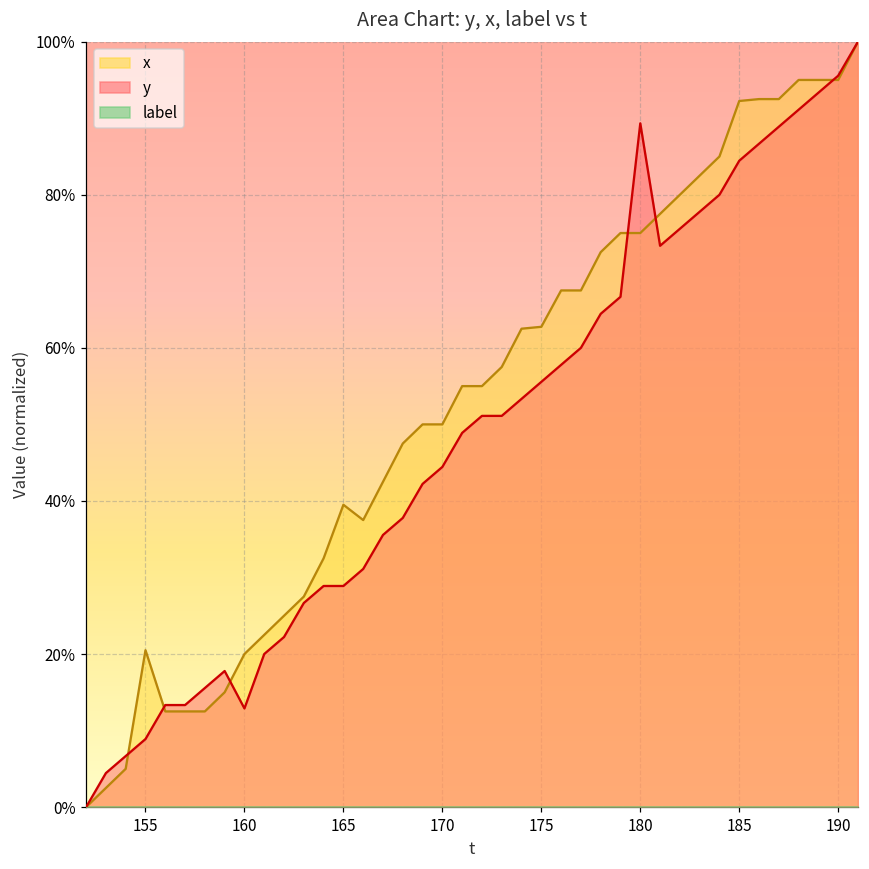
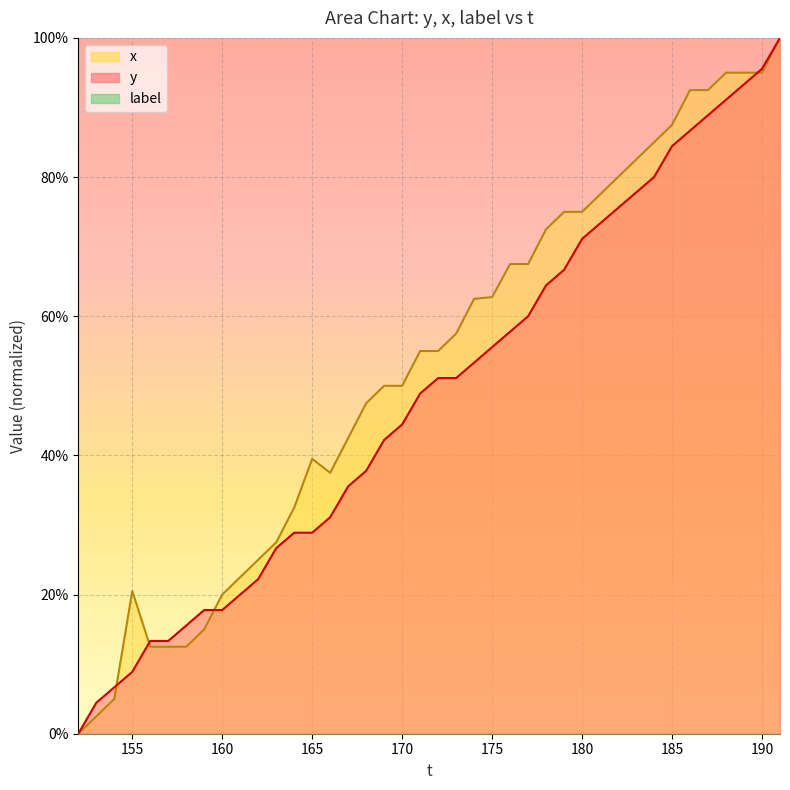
y, 160: 13% -> 18%
y, 180: 89% -> 71%
x, 185: 92% -> 88%
